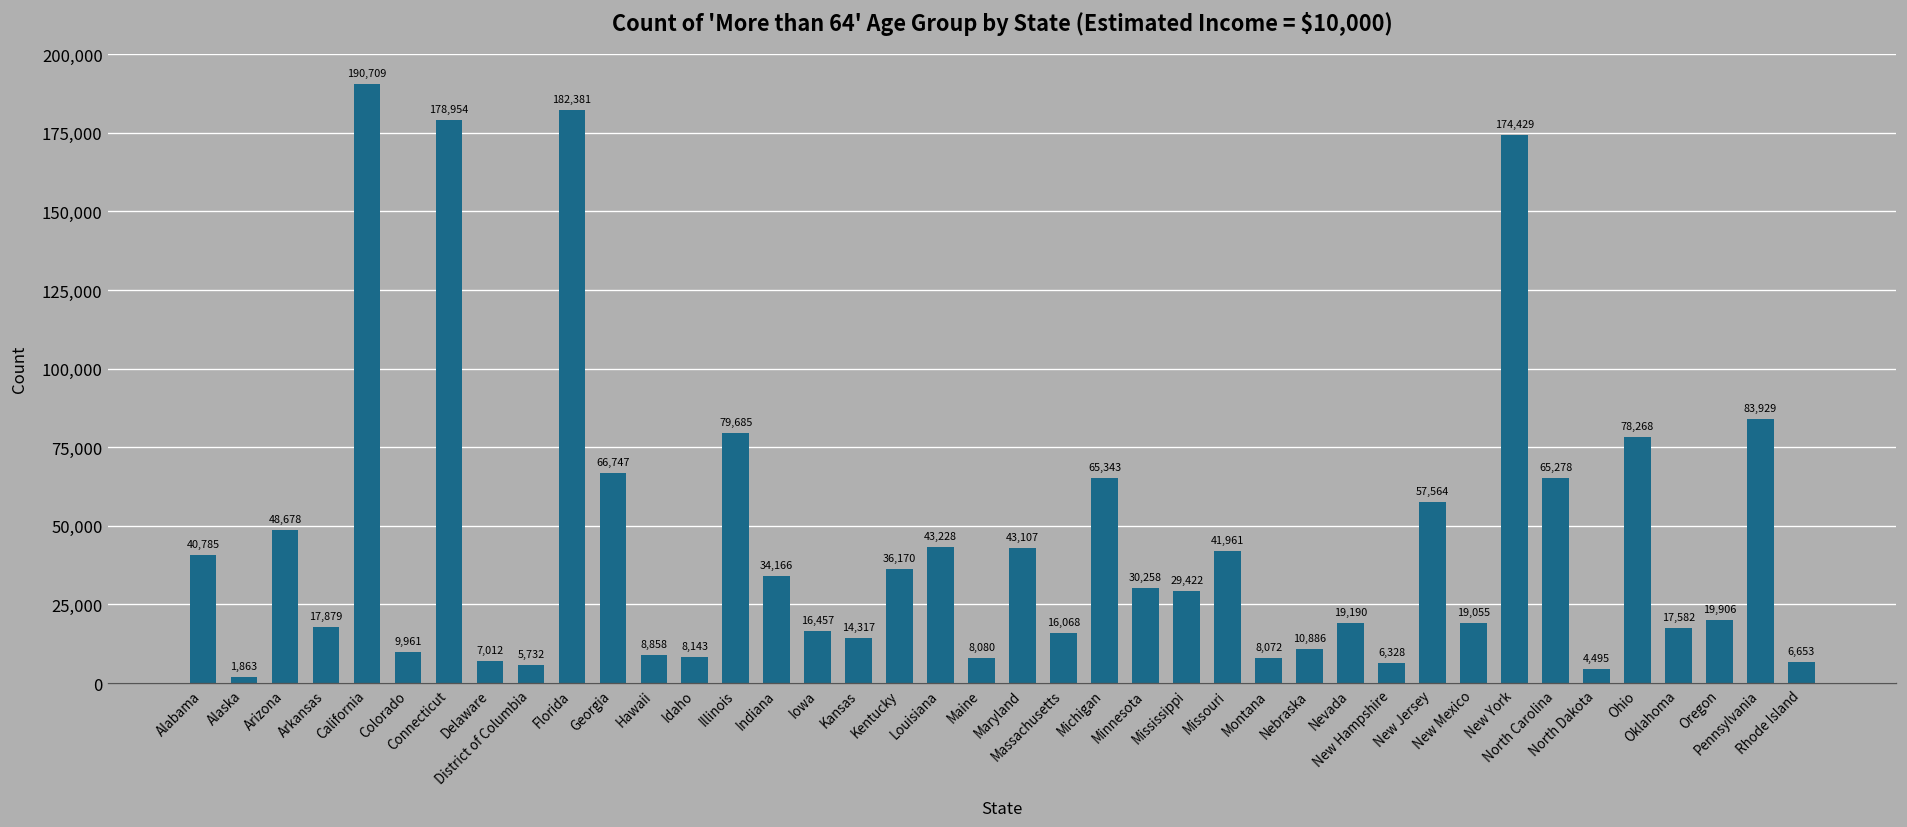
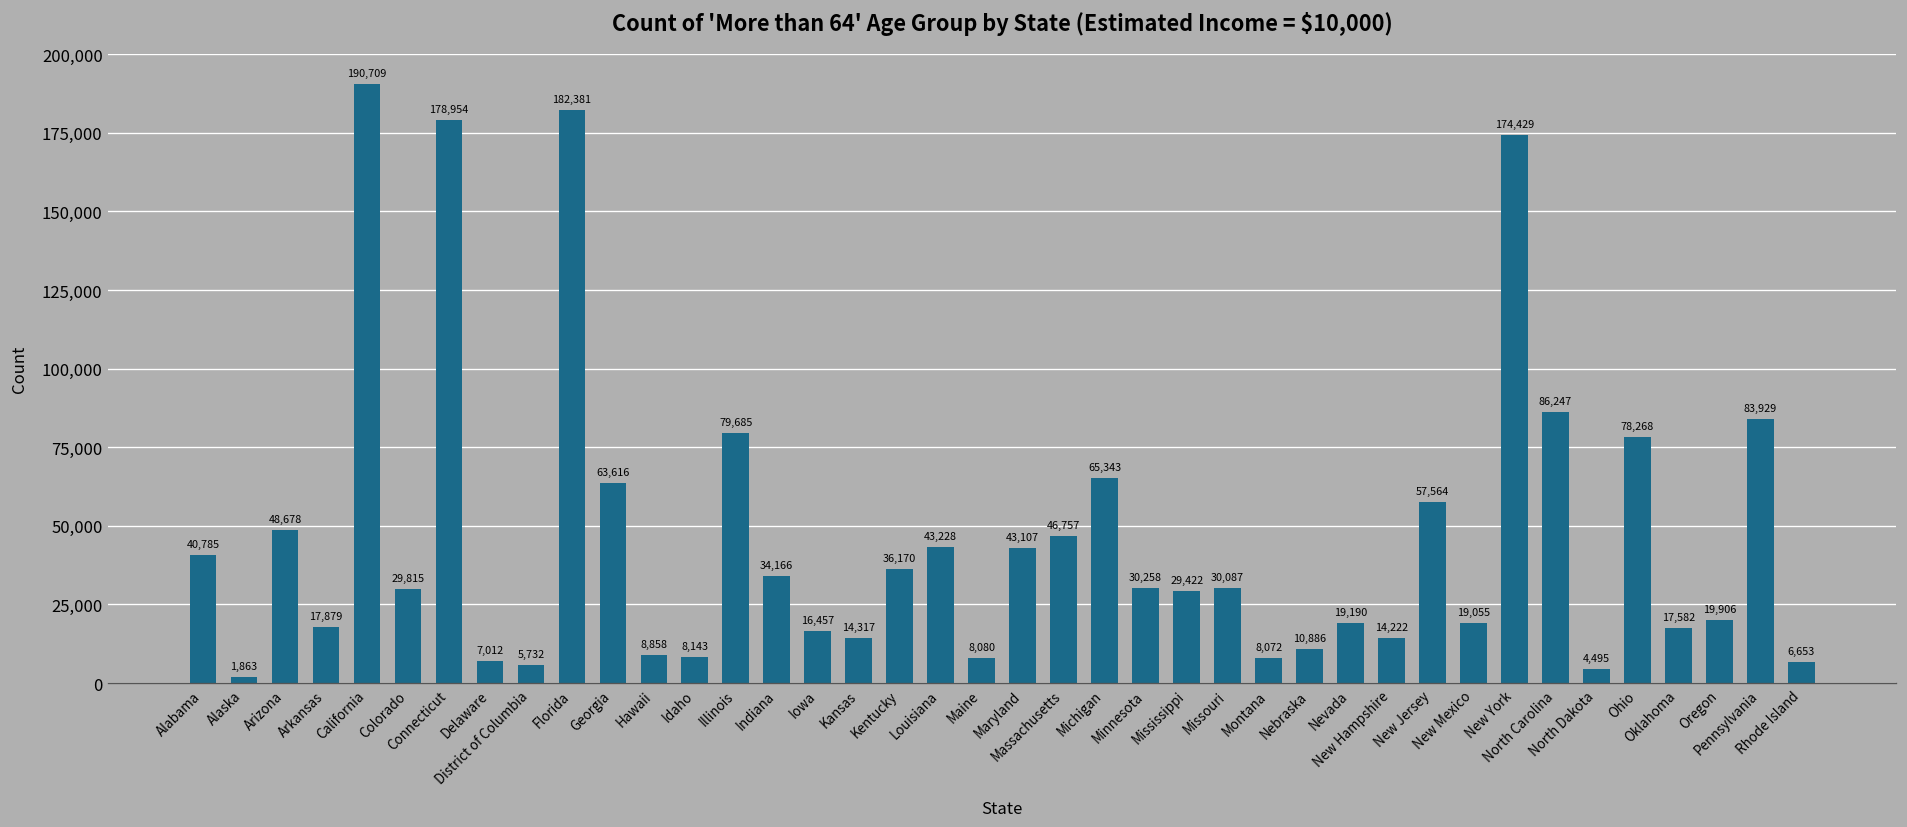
Colorado: 9,961 -> 29,815
Georgia: 66,747 -> 63,616
Massachusetts: 16,068 -> 46,757
Missouri: 41,961 -> 30,087
New Hampshire: 6,328 -> 14,222
North Carolina: 65,278 -> 86,247
